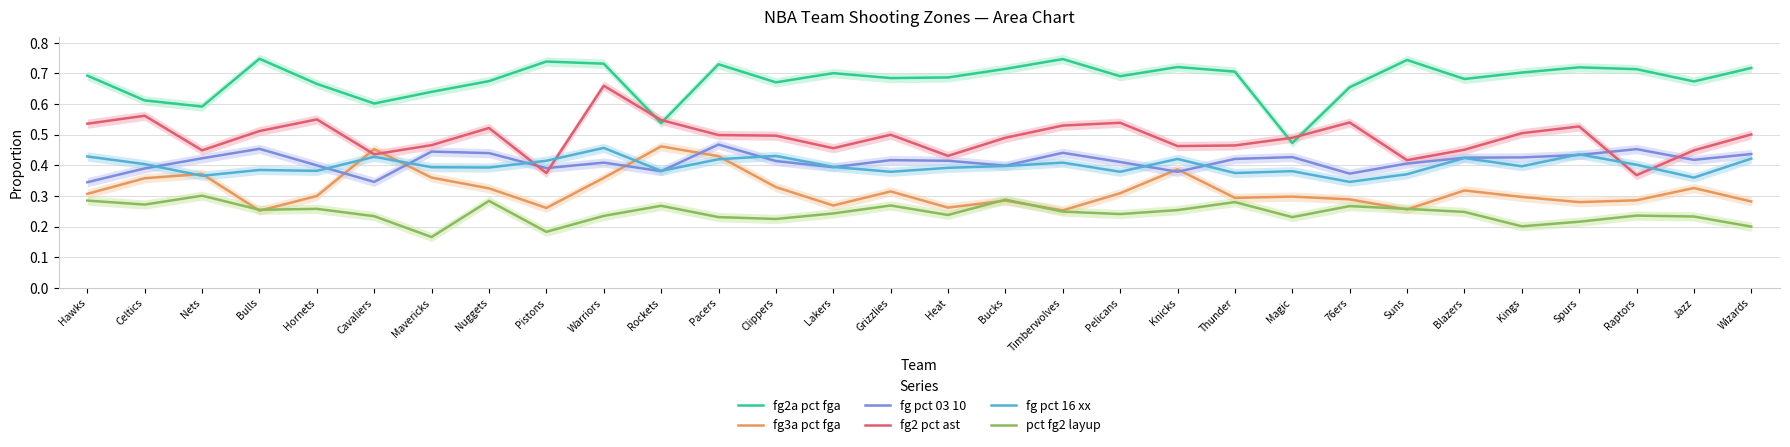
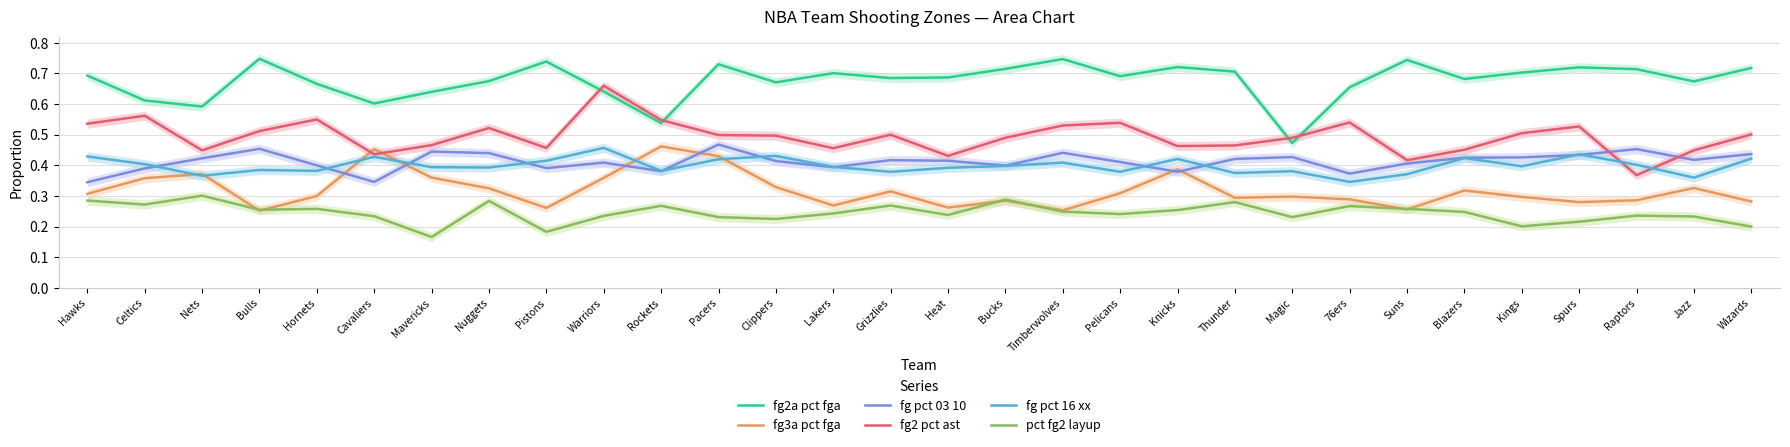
fg2 pct ast, Pistons: 0.38 -> 0.46
fg2a pct fga, Warriors: 0.73 -> 0.64
